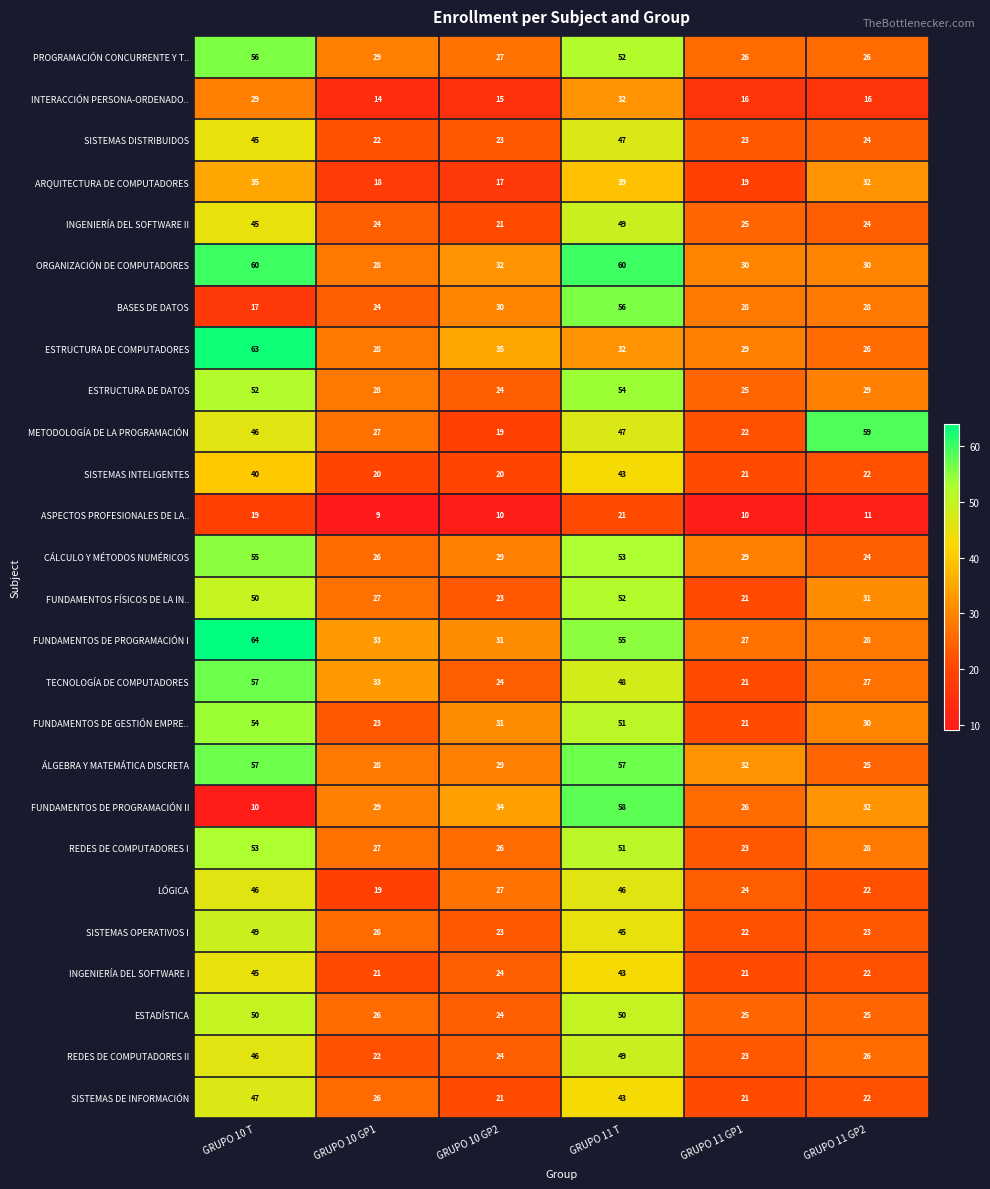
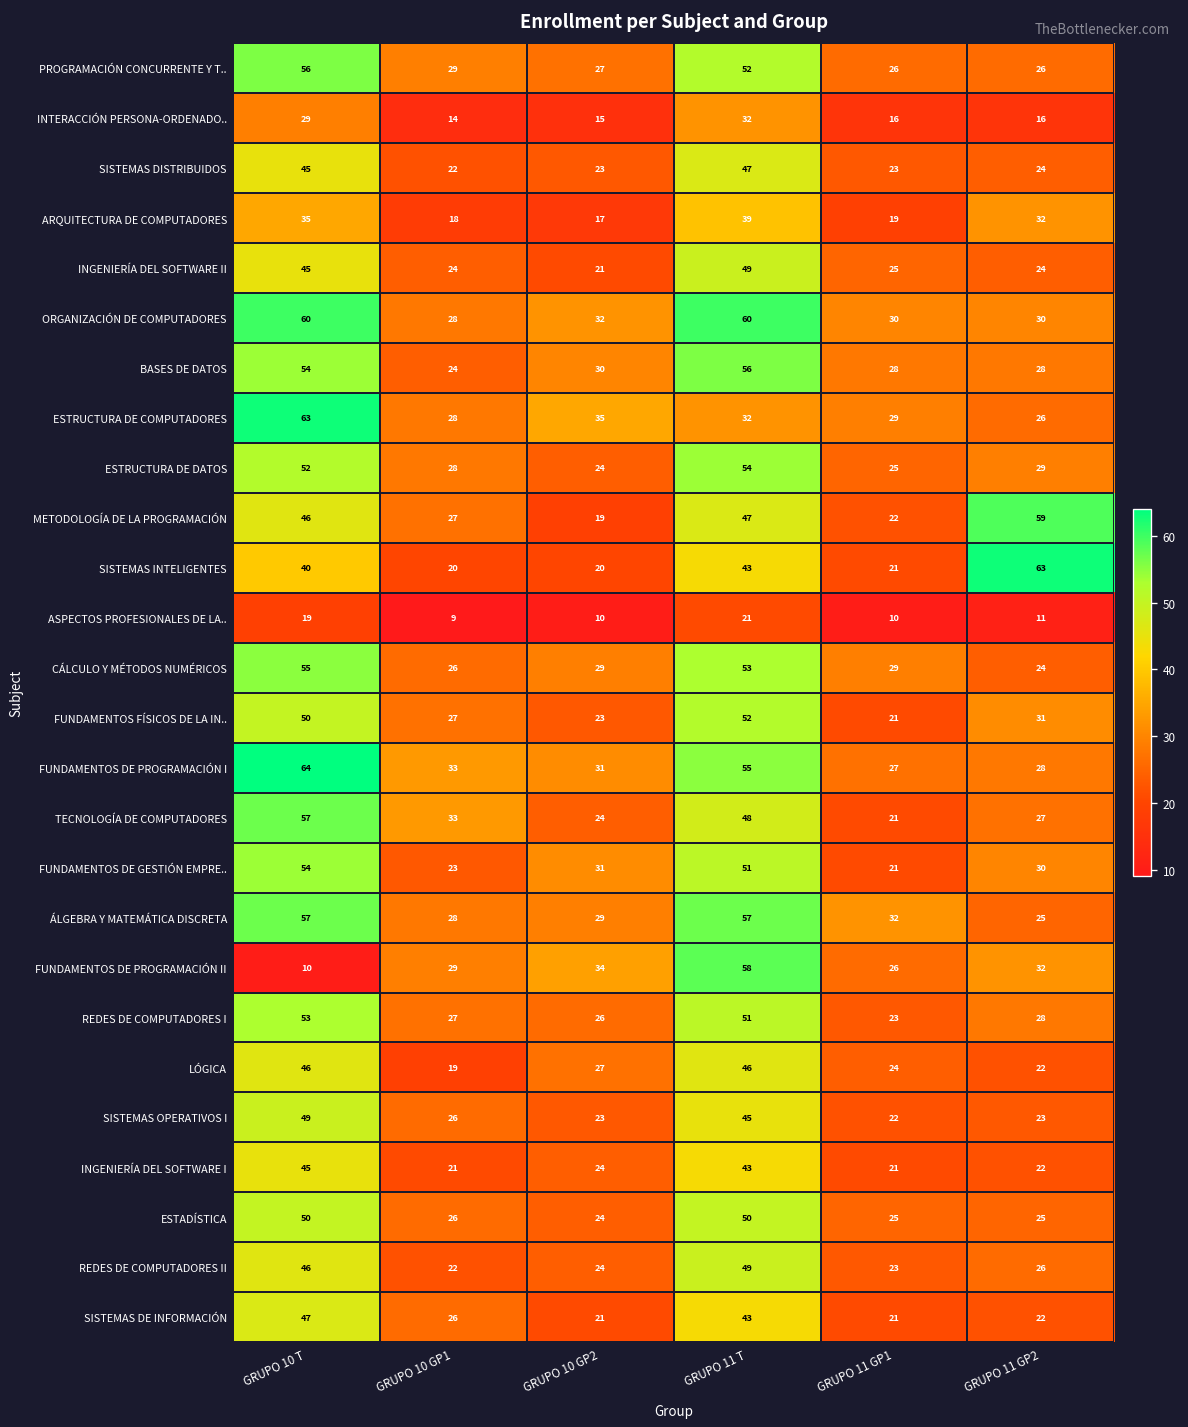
BASES DE DATOS, GRUPO 10 T: 17 -> 54
SISTEMAS INTELIGENTES, GRUPO 11 GP2: 22 -> 63
